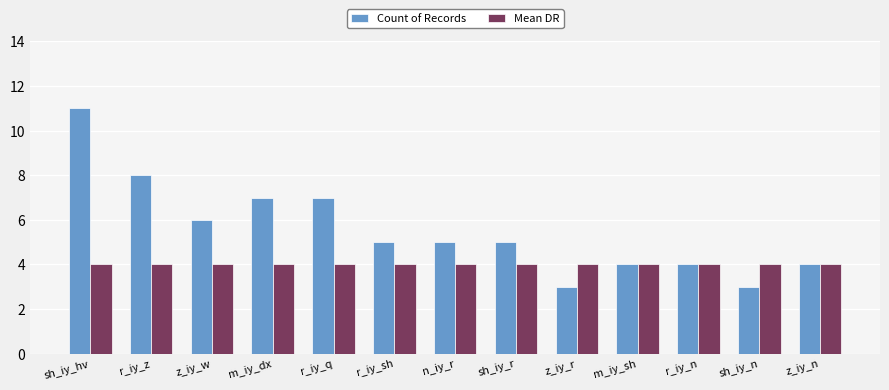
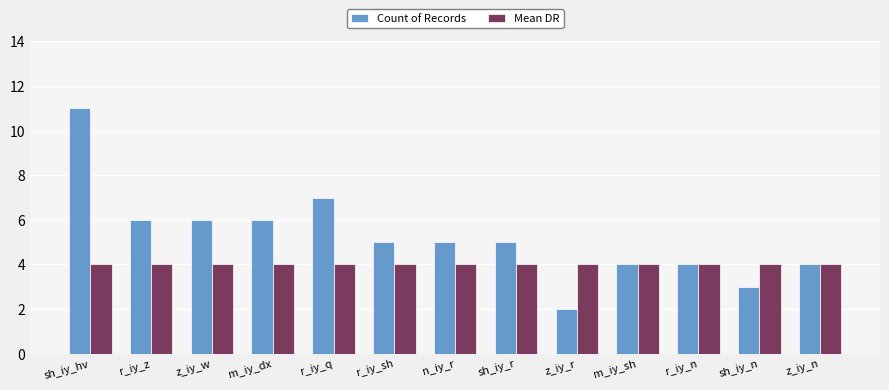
Count of Records, r_iy_z: 8 -> 6
Count of Records, m_iy_dx: 7 -> 6
Count of Records, z_iy_r: 3 -> 2
